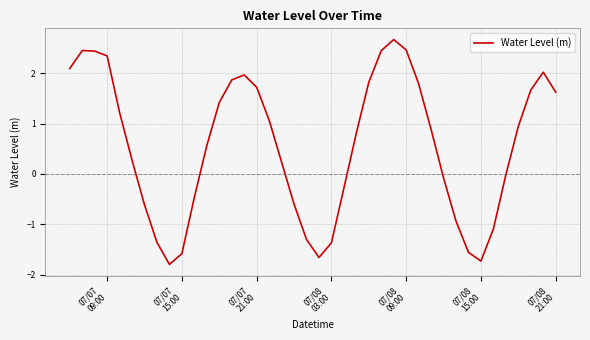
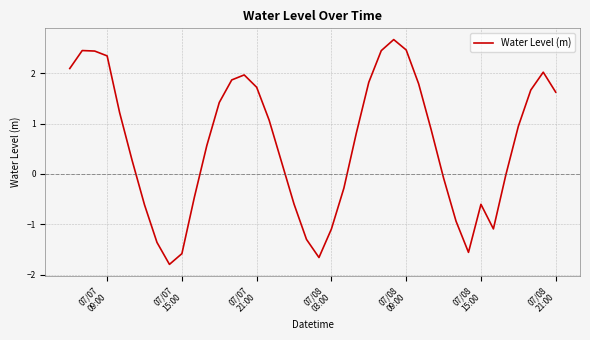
07/08 03:00: -1.4 -> -1.1
07/08 15:00: -1.7 -> -0.6
